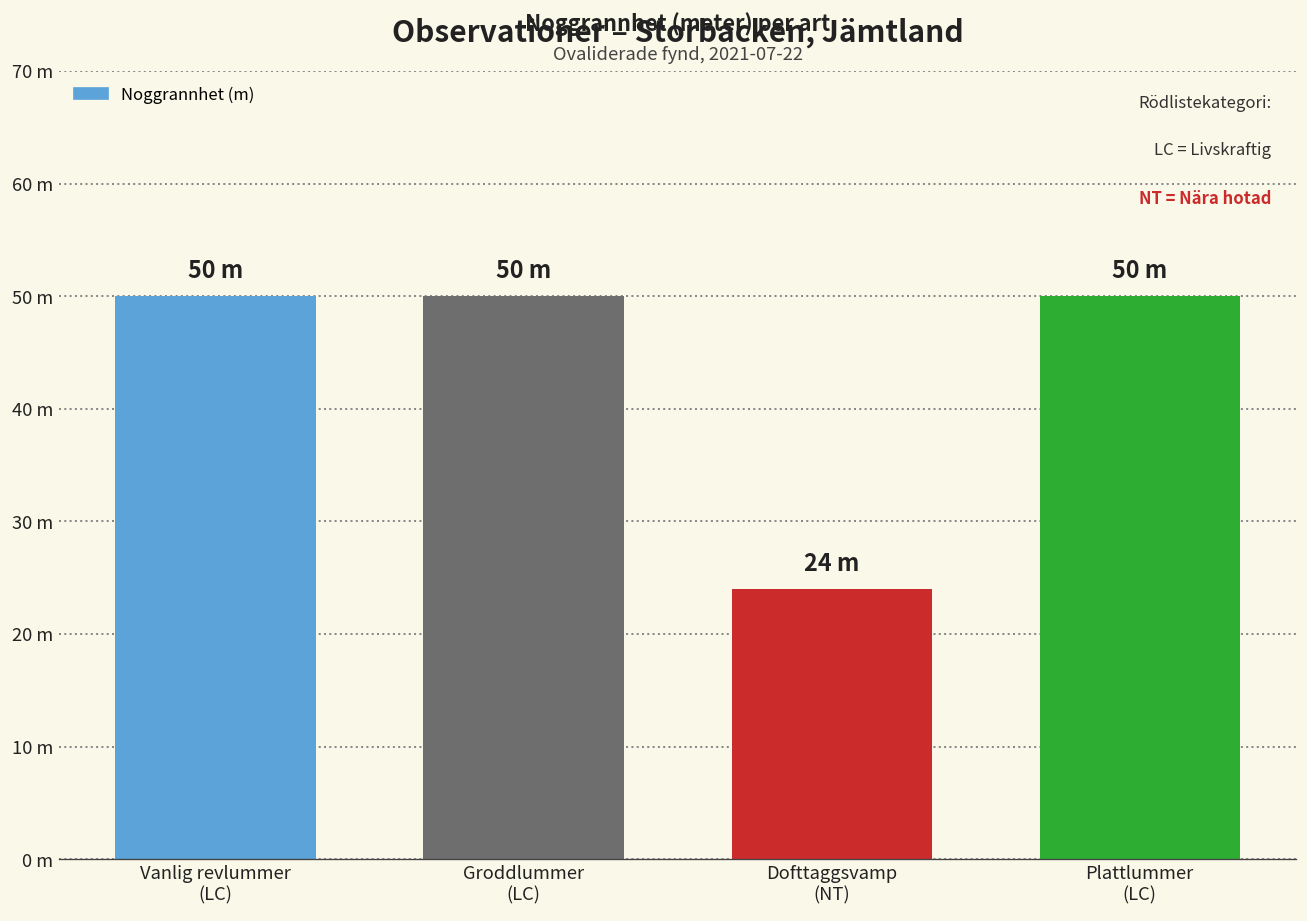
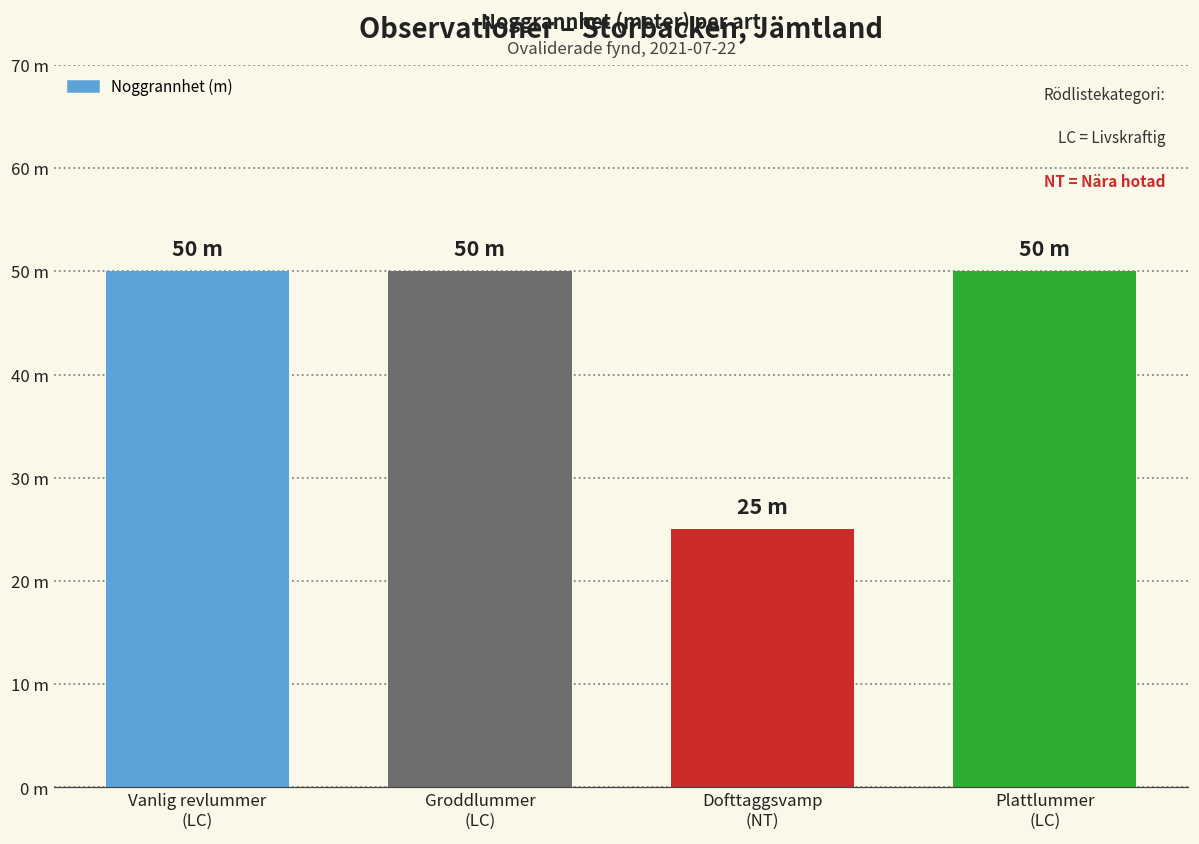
Dofttaggsvamp (NT): 24 -> 25
